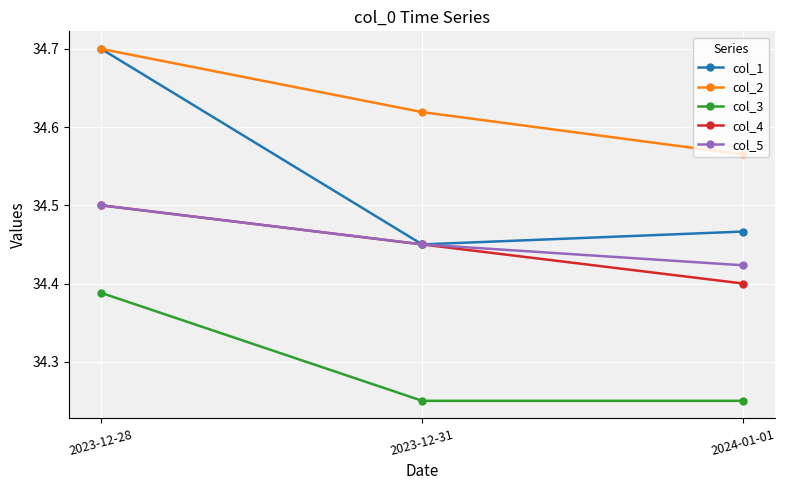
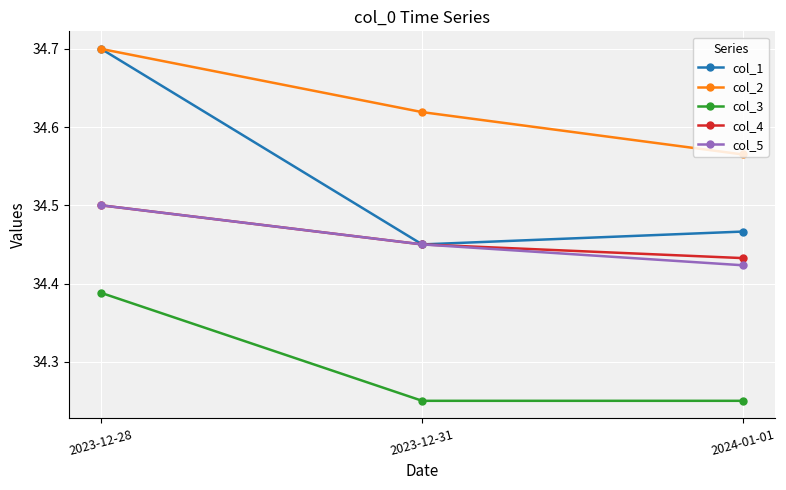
col_4, 2024-01-01: 34.40 -> 34.43
